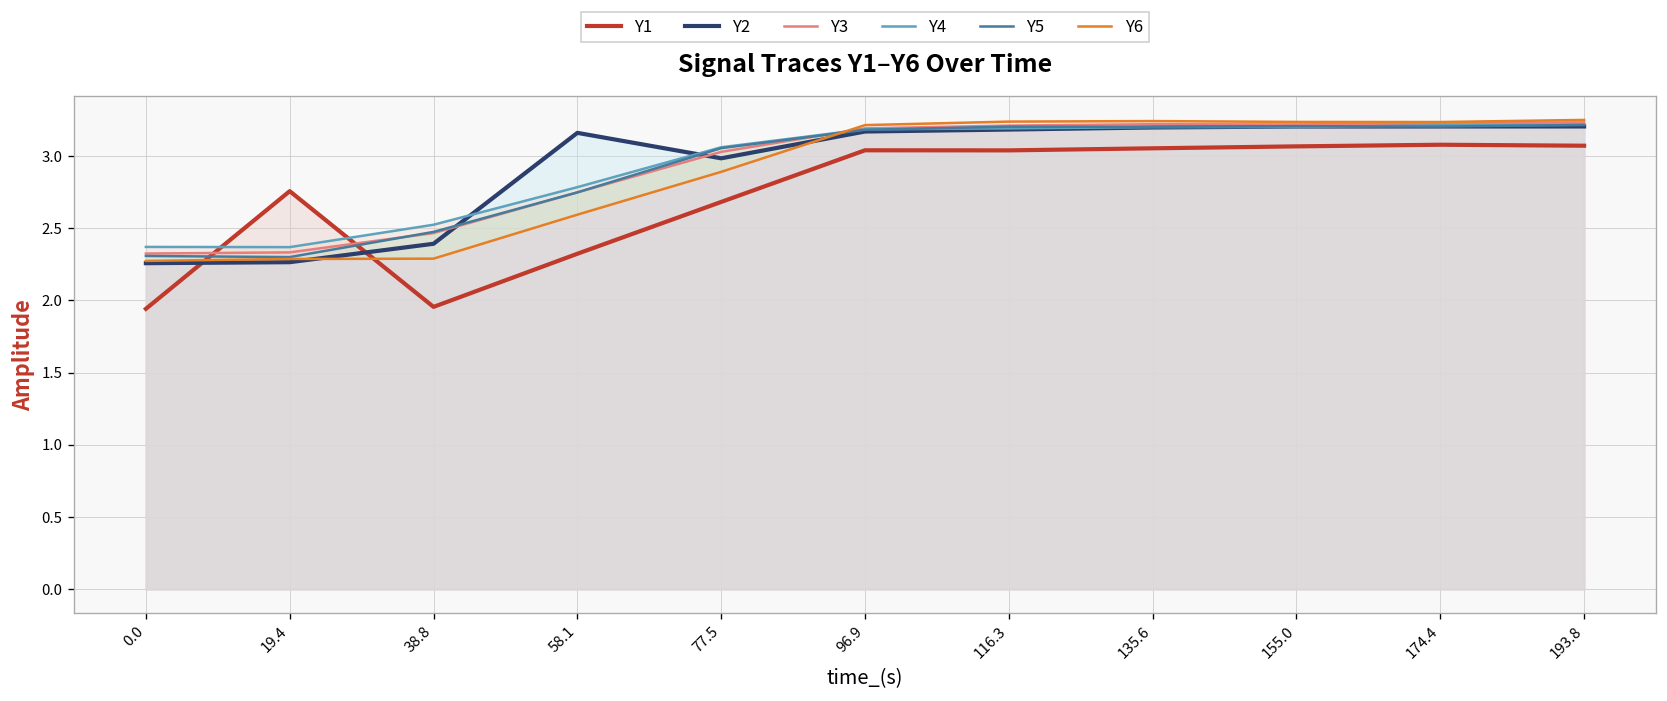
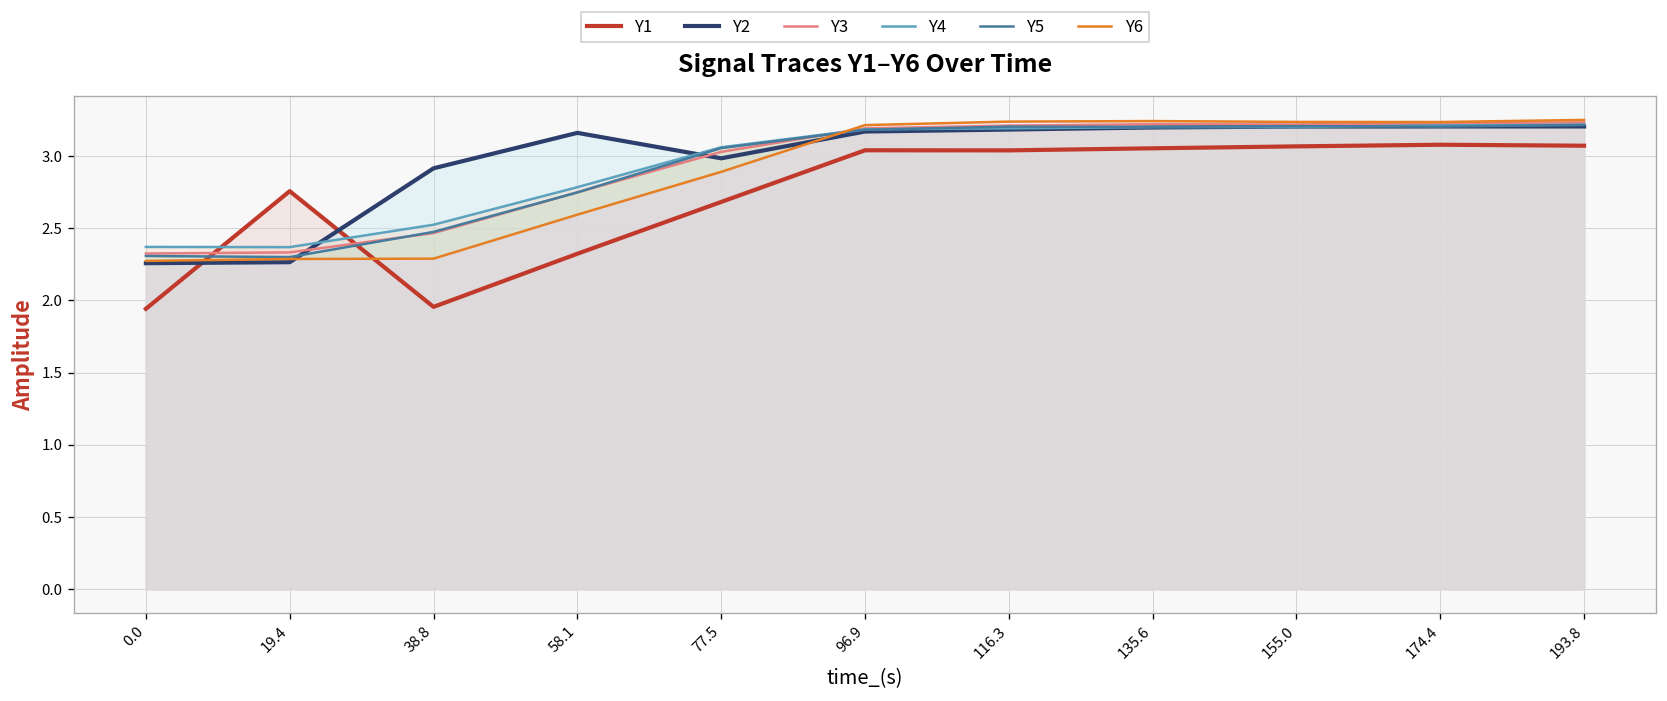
Y2, 38.8: 2.39 -> 2.91
